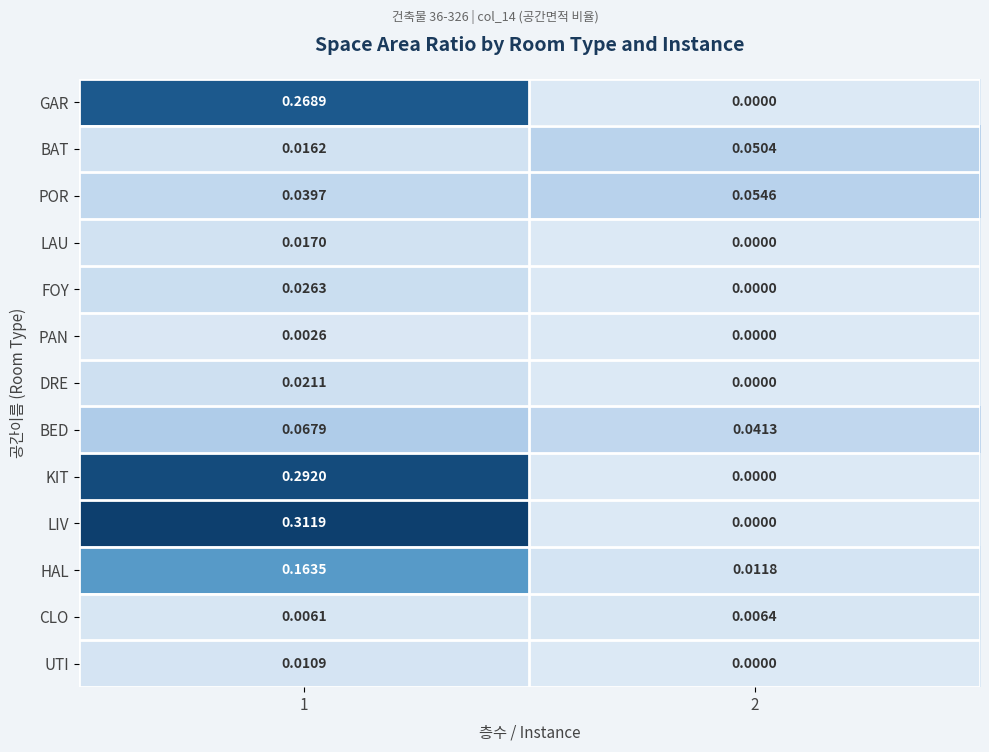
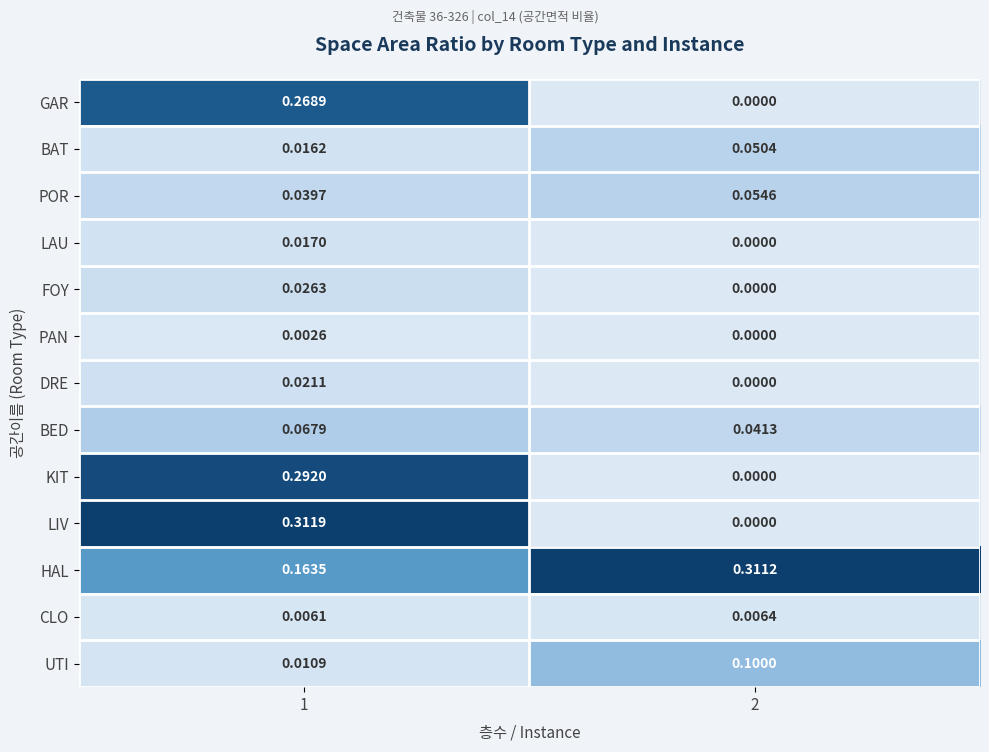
HAL, 2: 0.0118 -> 0.3112
UTI, 2: 0.0000 -> 0.1000
